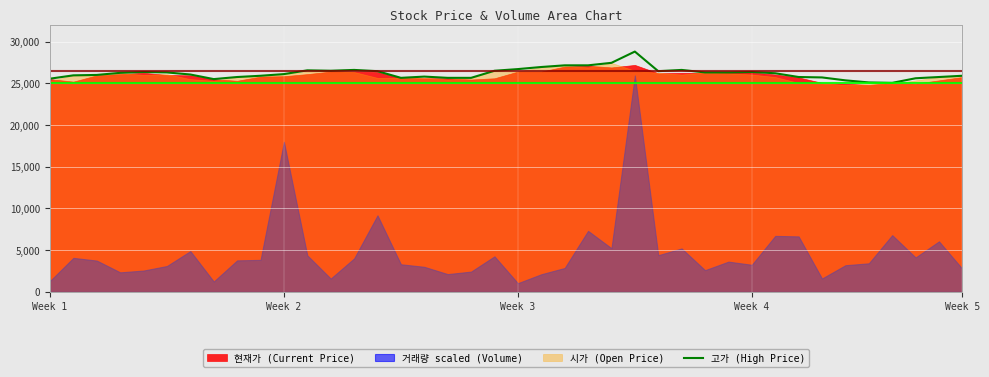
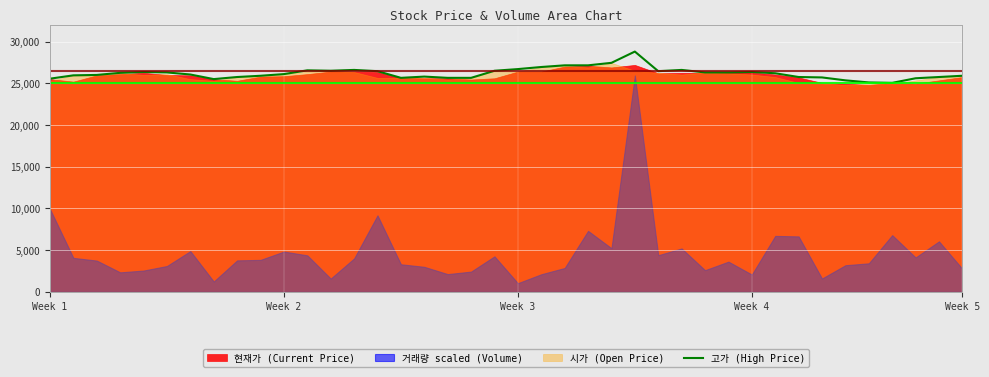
거래량 scaled (Volume), Week 1: 1,000 -> 10,000
거래량 scaled (Volume), Week 2: 18,000 -> 5,000
거래량 scaled (Volume), Week 4: 3,000 -> 2,000
